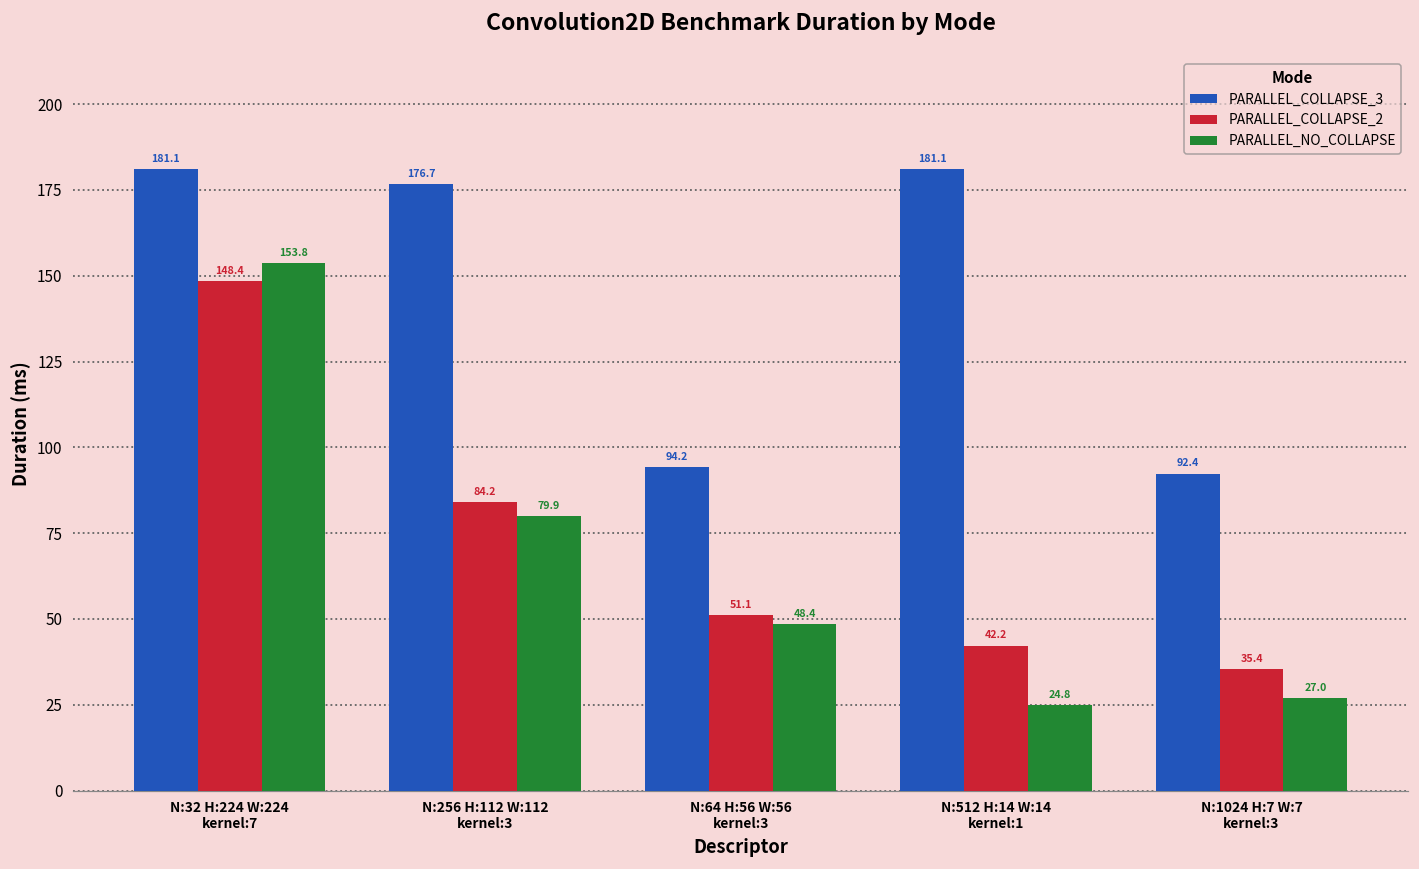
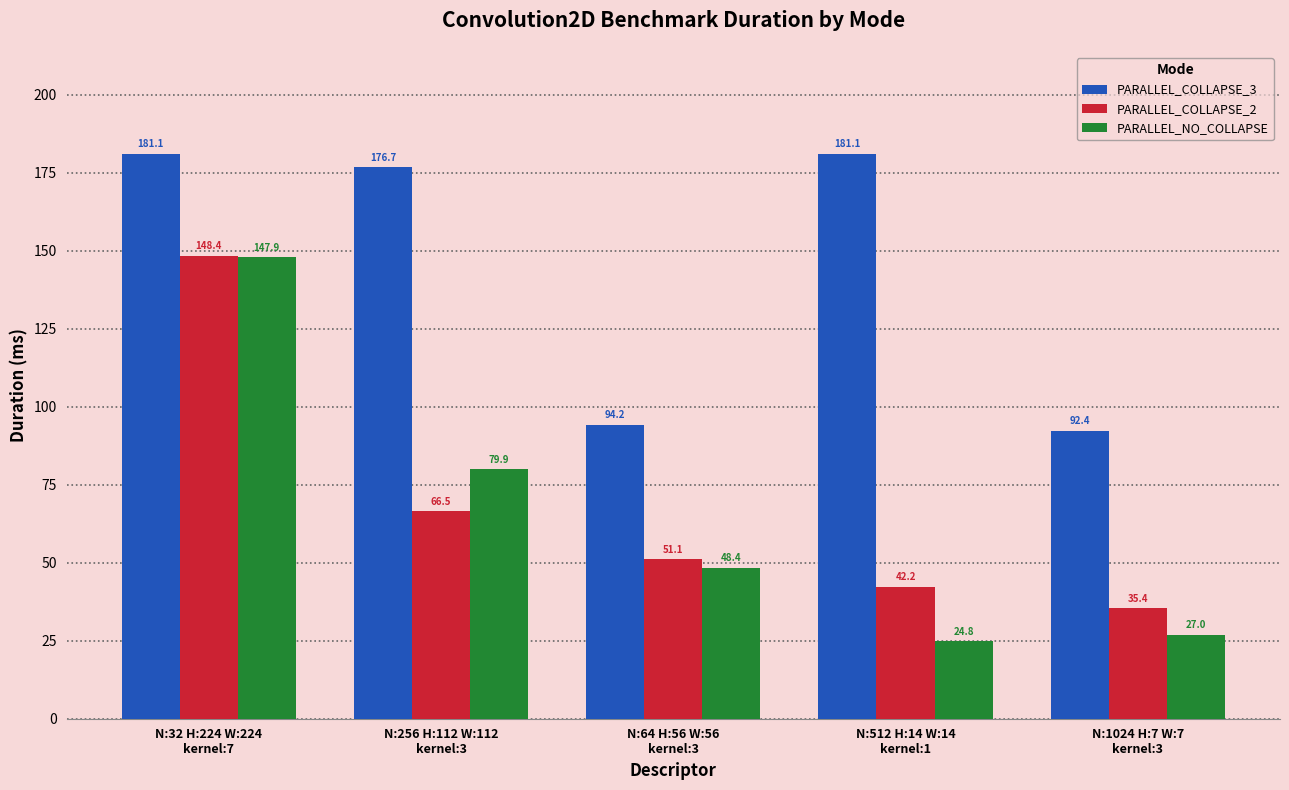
PARALLEL_NO_COLLAPSE, N:32 H:224 W:224 kernel:7: 153.8 -> 147.9
PARALLEL_COLLAPSE_2, N:256 H:112 W:112 kernel:3: 84.2 -> 66.5
